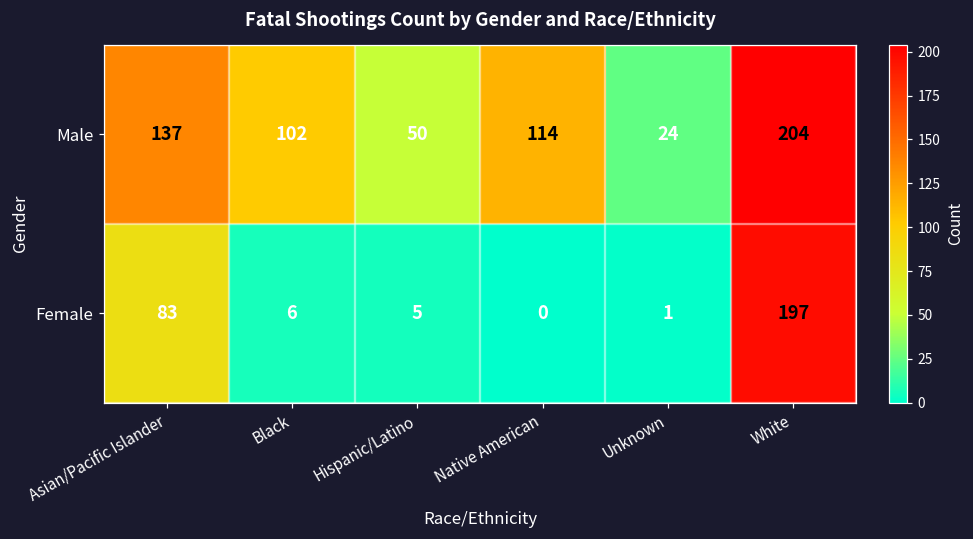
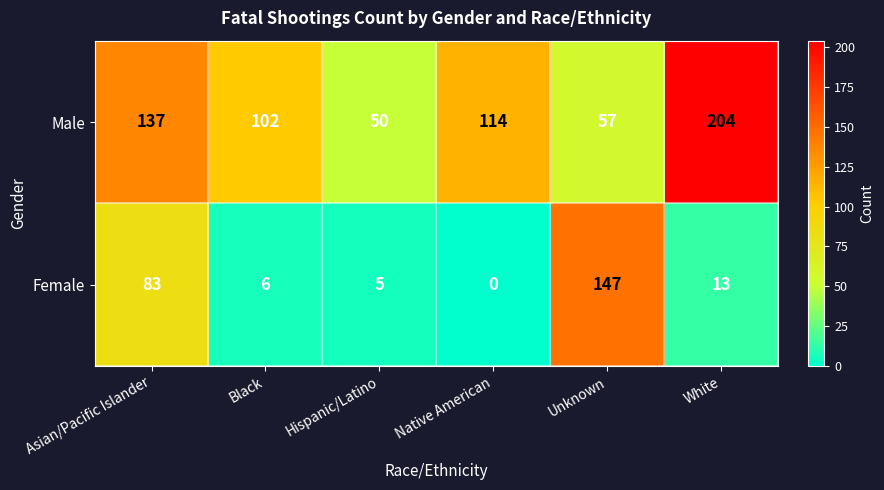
Male, Unknown: 24 -> 57
Female, Unknown: 1 -> 147
Female, White: 197 -> 13
